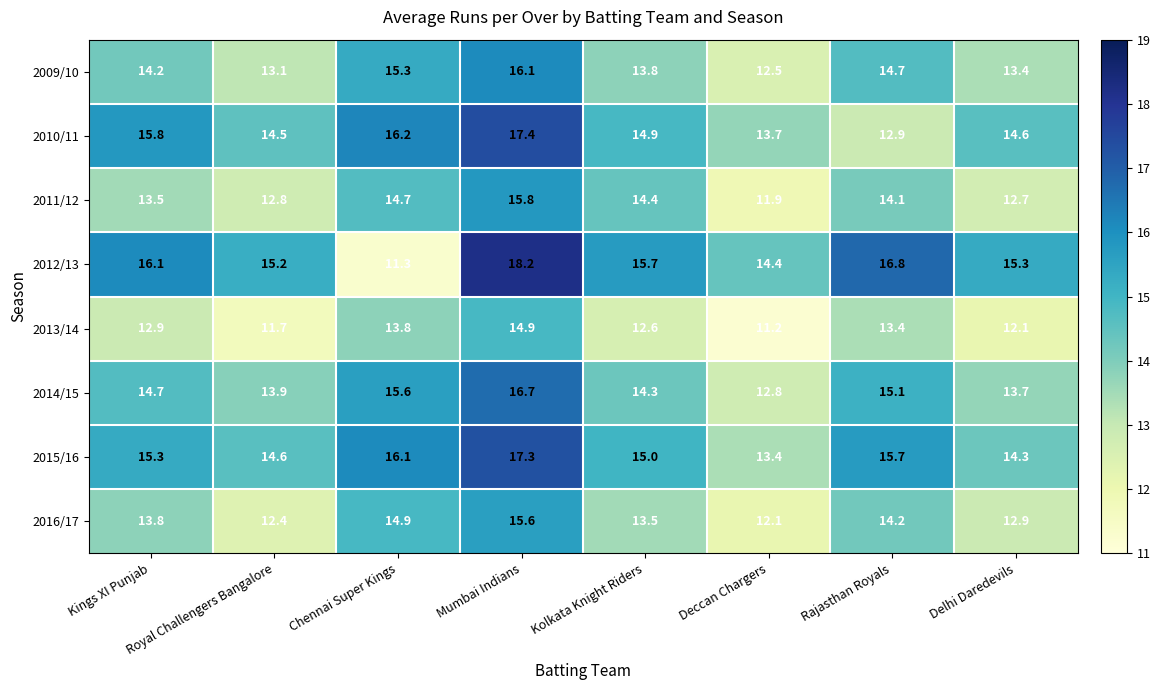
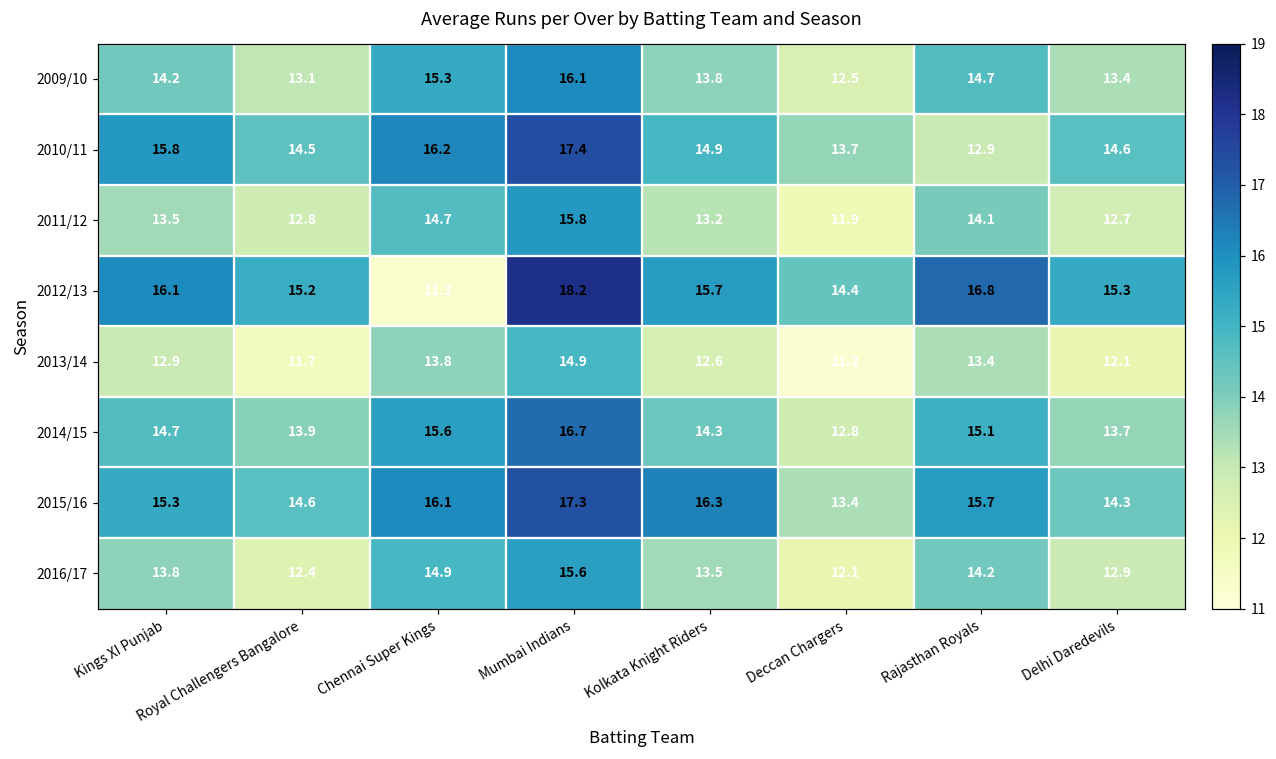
2011/12, Kolkata Knight Riders: 14.4 -> 13.2
2015/16, Kolkata Knight Riders: 15.0 -> 16.3
